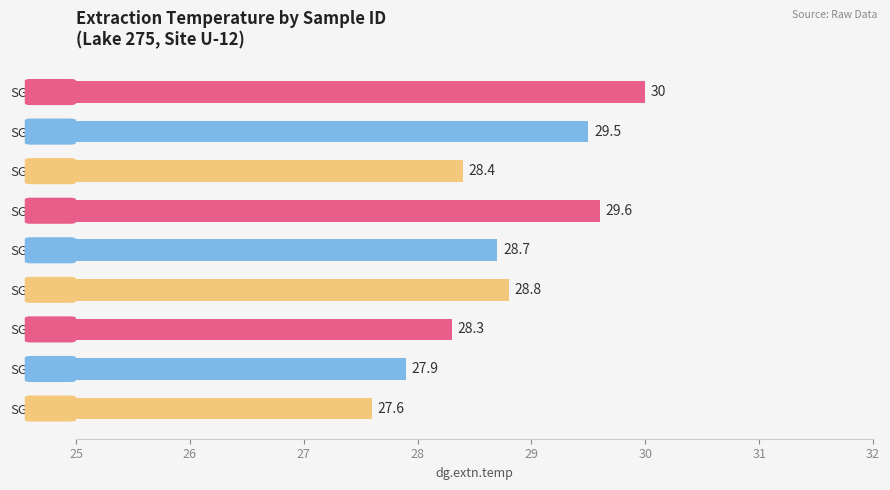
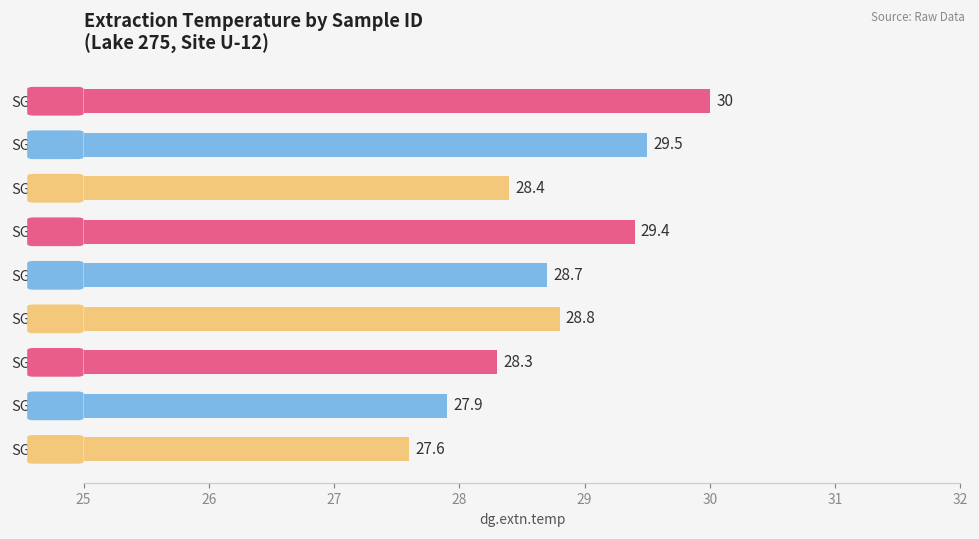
SG210625: 29.6 -> 29.4
